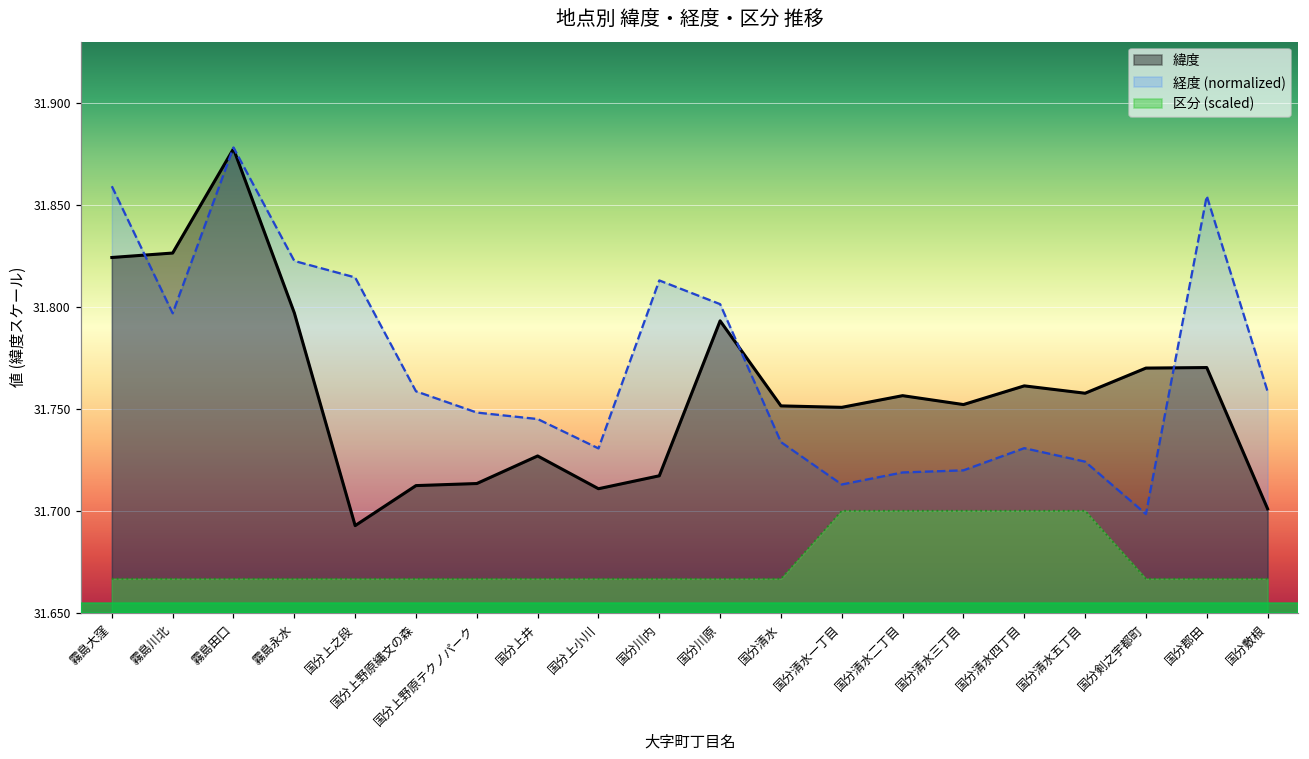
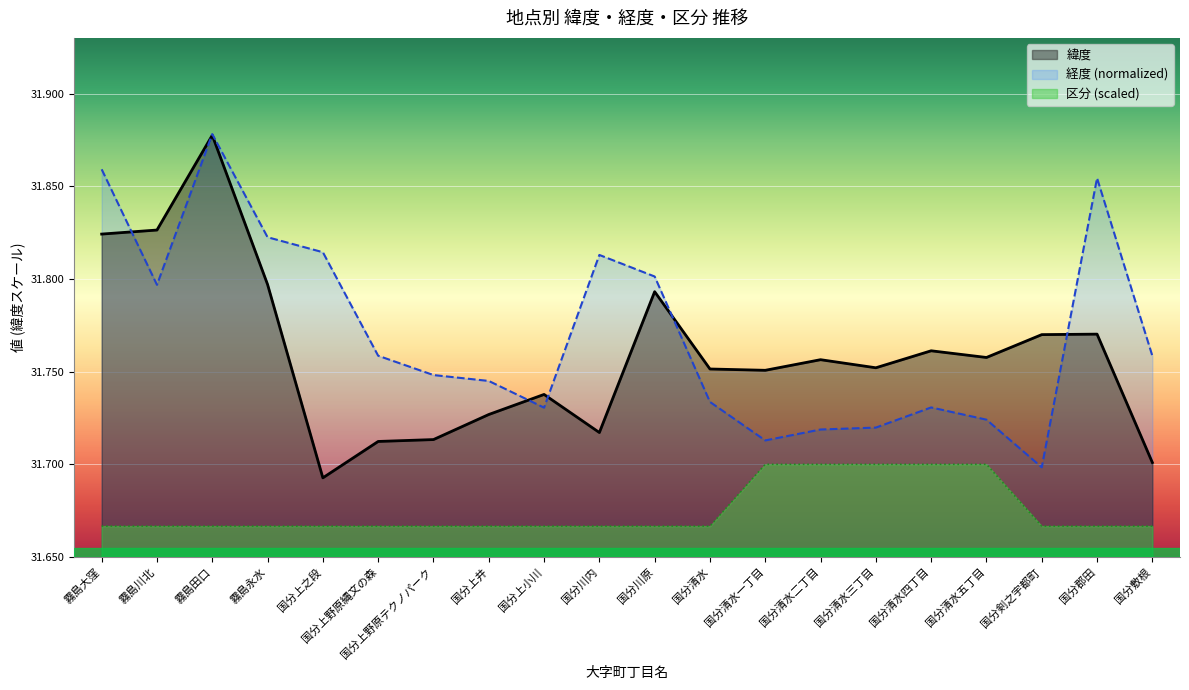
緯度, 国分上小川: 31.711 -> 31.738
